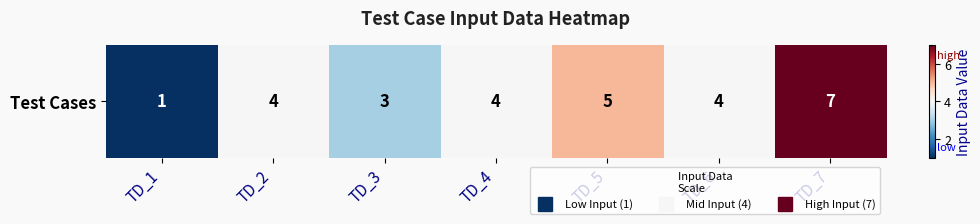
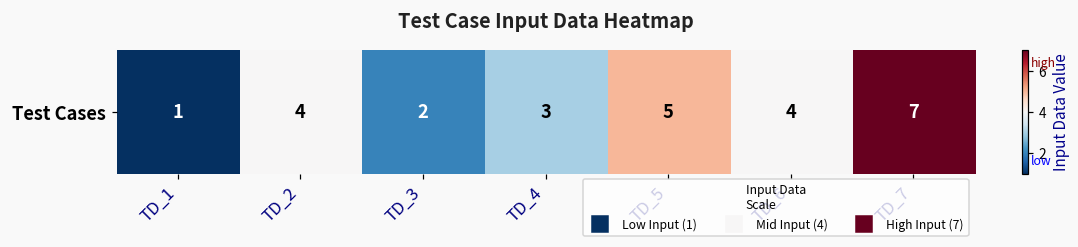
Test Cases, TD_3: 3 -> 2
Test Cases, TD_4: 4 -> 3
